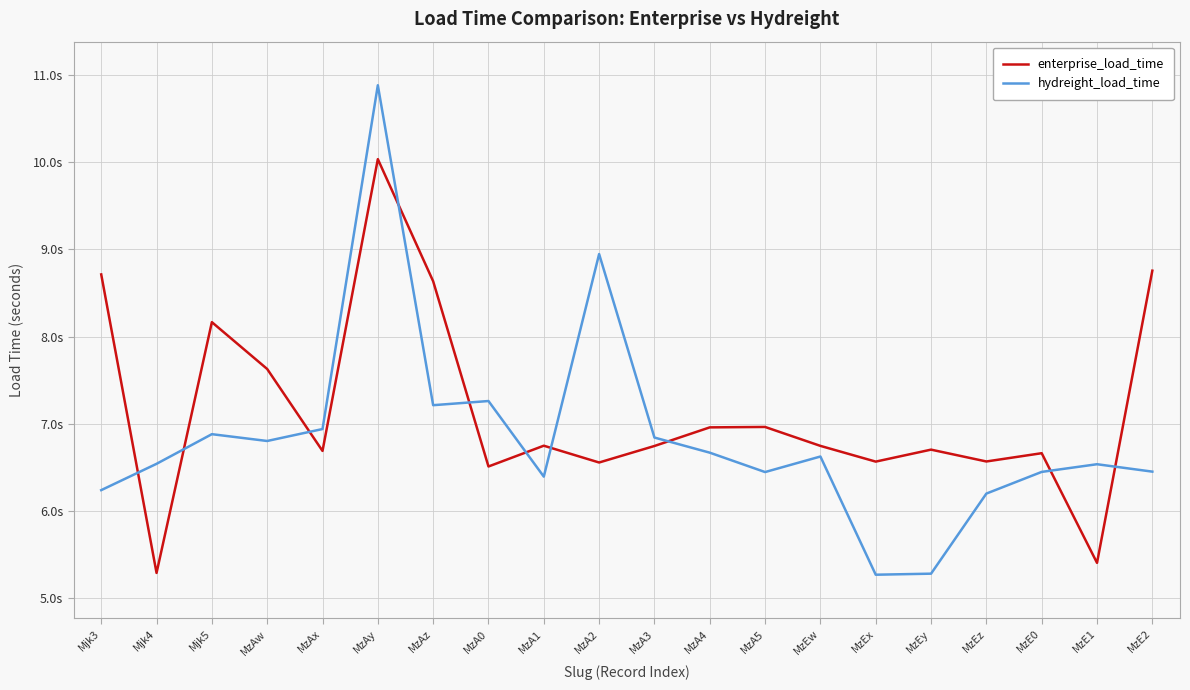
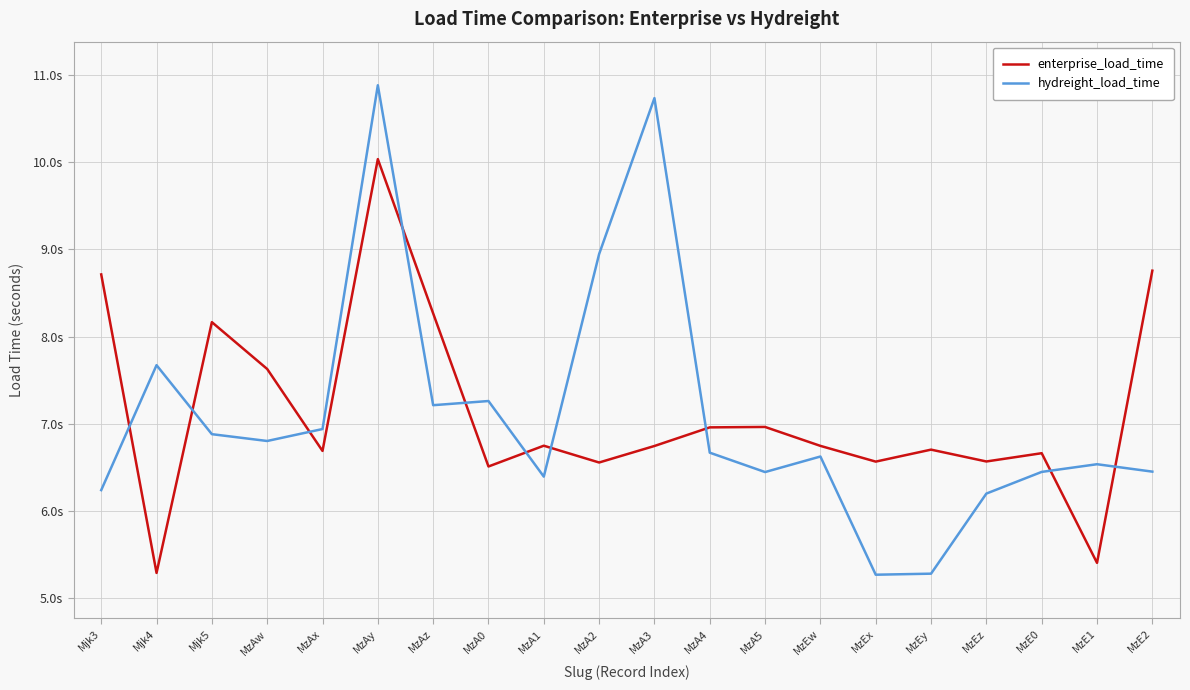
hydreight_load_time, Mjk4: 6.5s -> 7.7s
enterprise_load_time, MzAz: 8.6s -> 8.3s
hydreight_load_time, MzA3: 6.8s -> 10.7s
